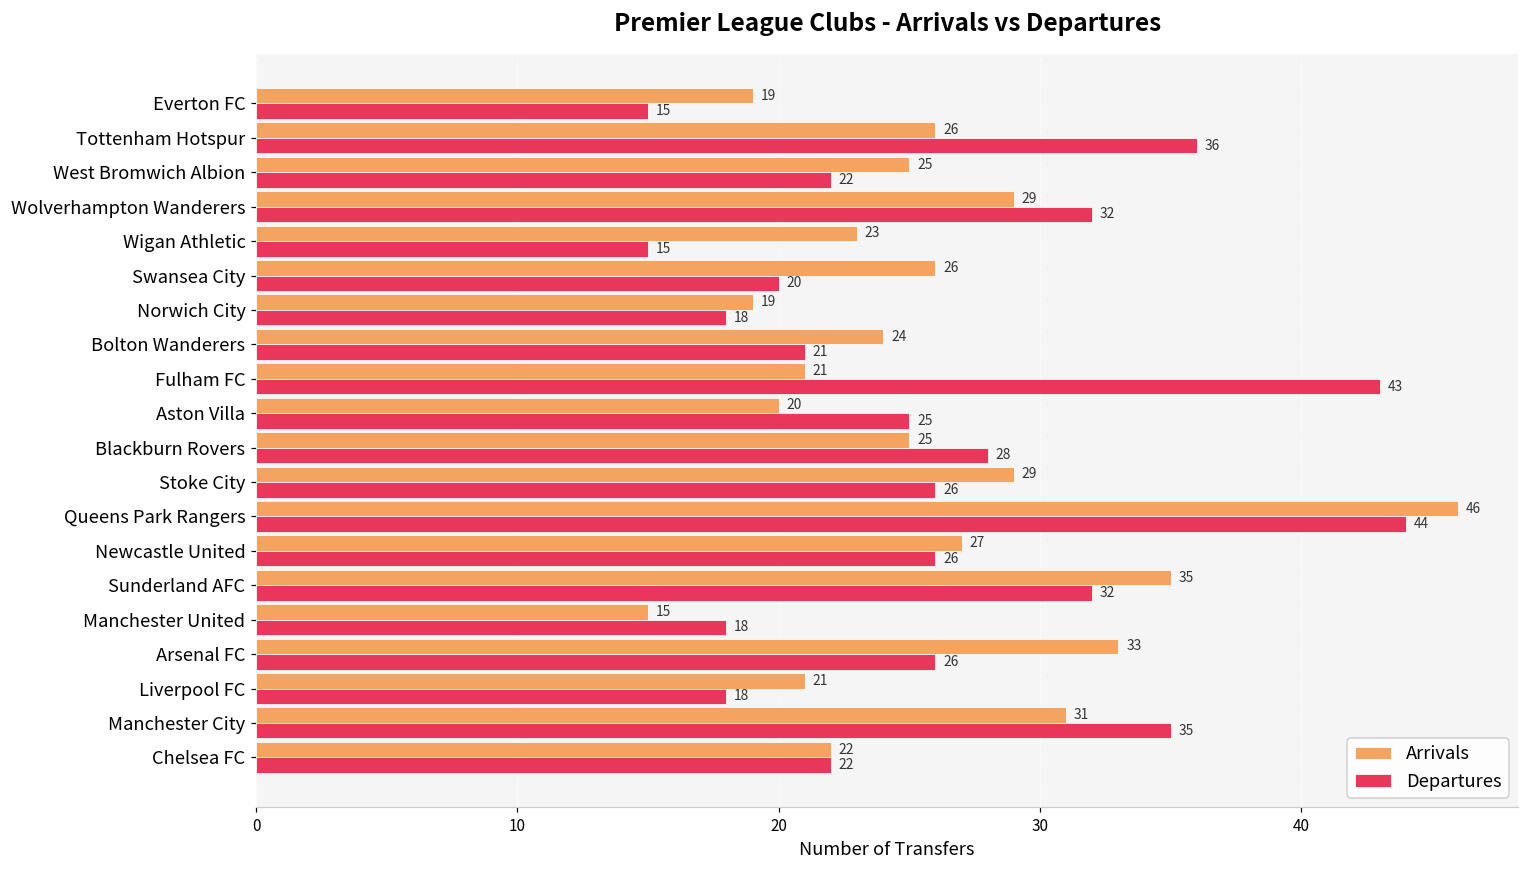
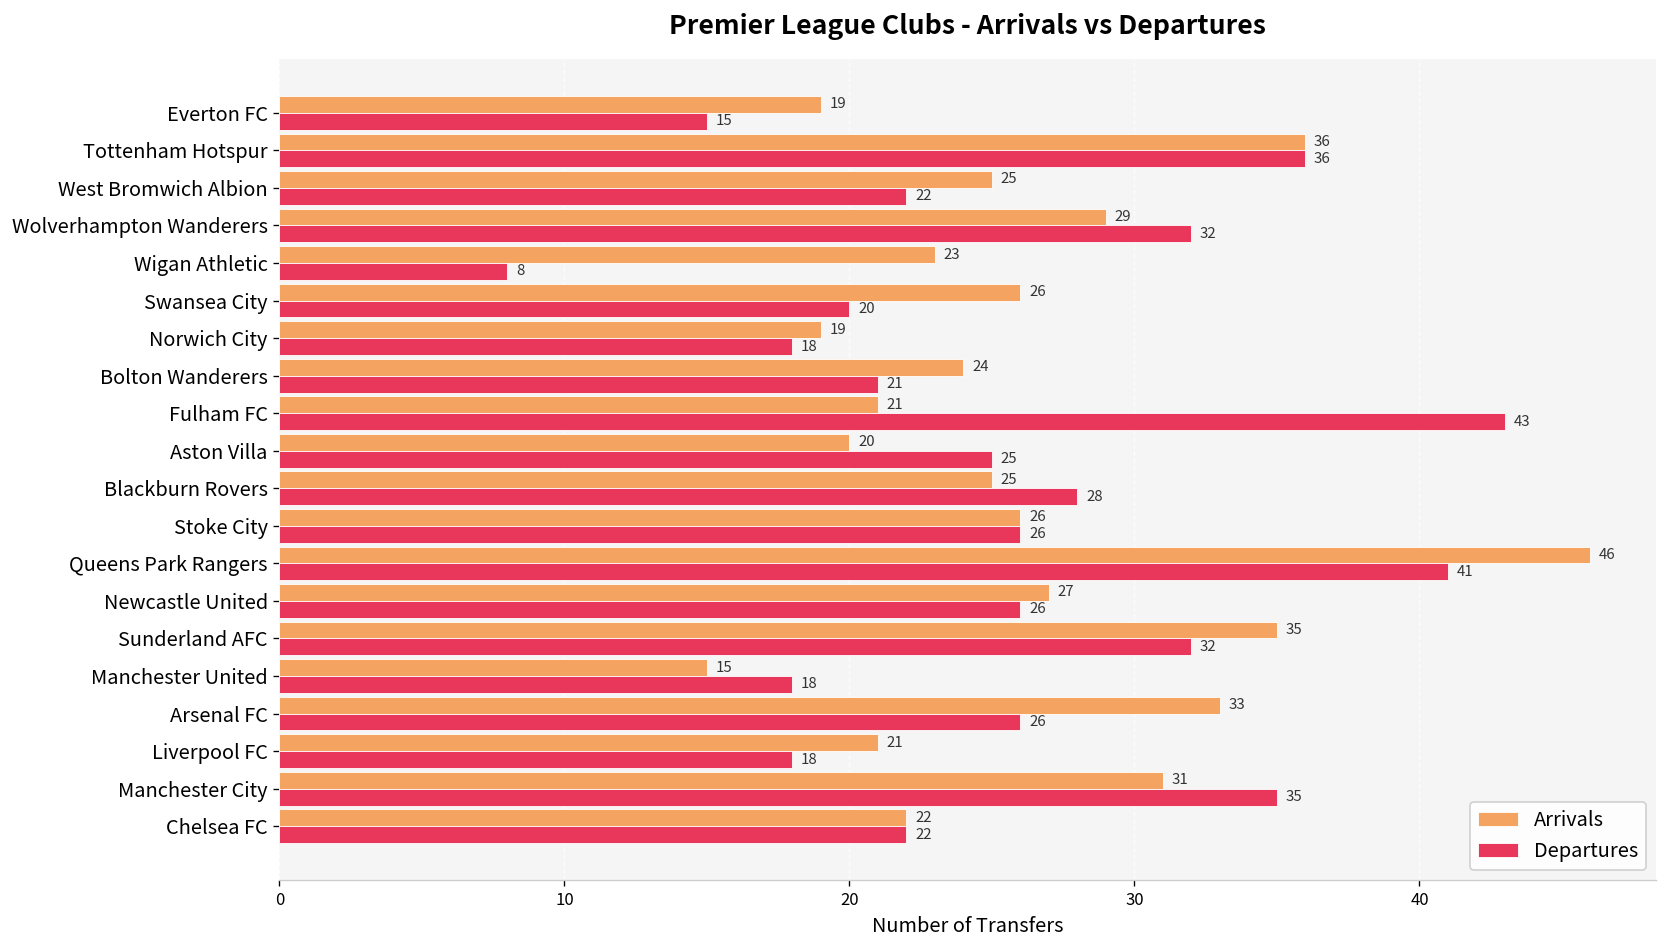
Arrivals, Tottenham Hotspur: 26 -> 36
Departures, Wigan Athletic: 15 -> 8
Arrivals, Stoke City: 29 -> 26
Departures, Queens Park Rangers: 44 -> 41
